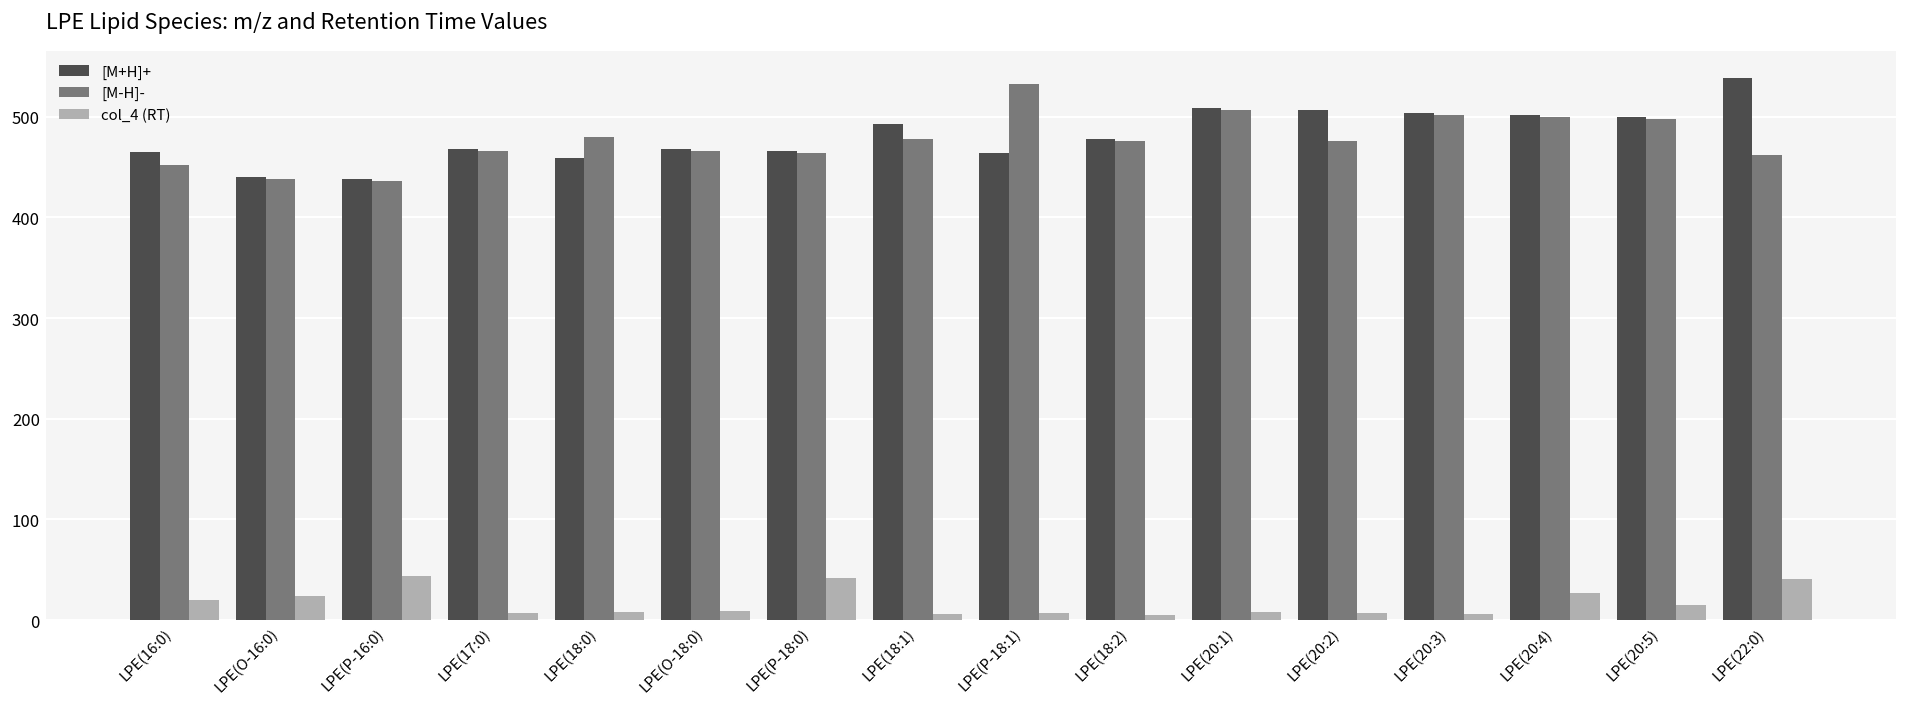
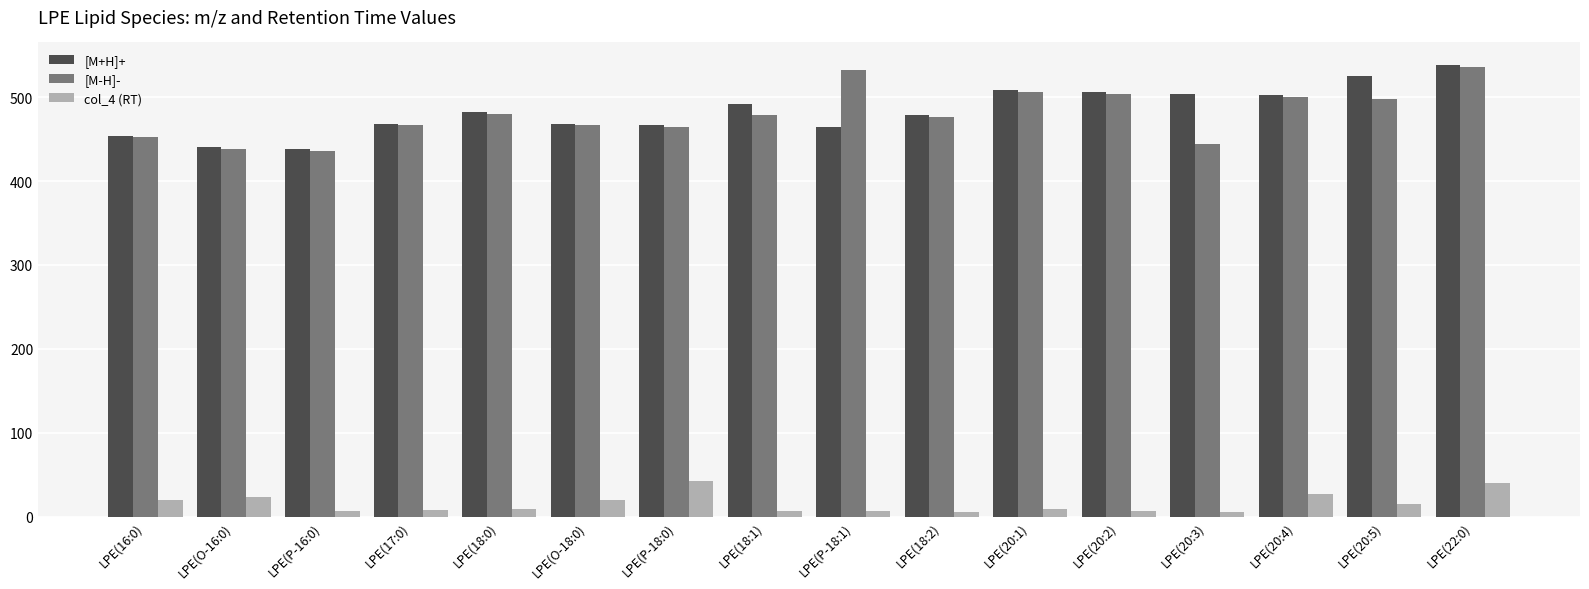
[M+H]+, LPE(16:0): 470 -> 450
col_4 (RT), LPE(P-16:0): 40 -> 10
[M+H]+, LPE(18:0): 460 -> 480
col_4 (RT), LPE(O-18:0): 10 -> 20
[M-H]-, LPE(20:2): 480 -> 500
[M-H]-, LPE(20:3): 500 -> 440
[M+H]+, LPE(20:5): 500 -> 530
[M-H]-, LPE(22:0): 460 -> 540
